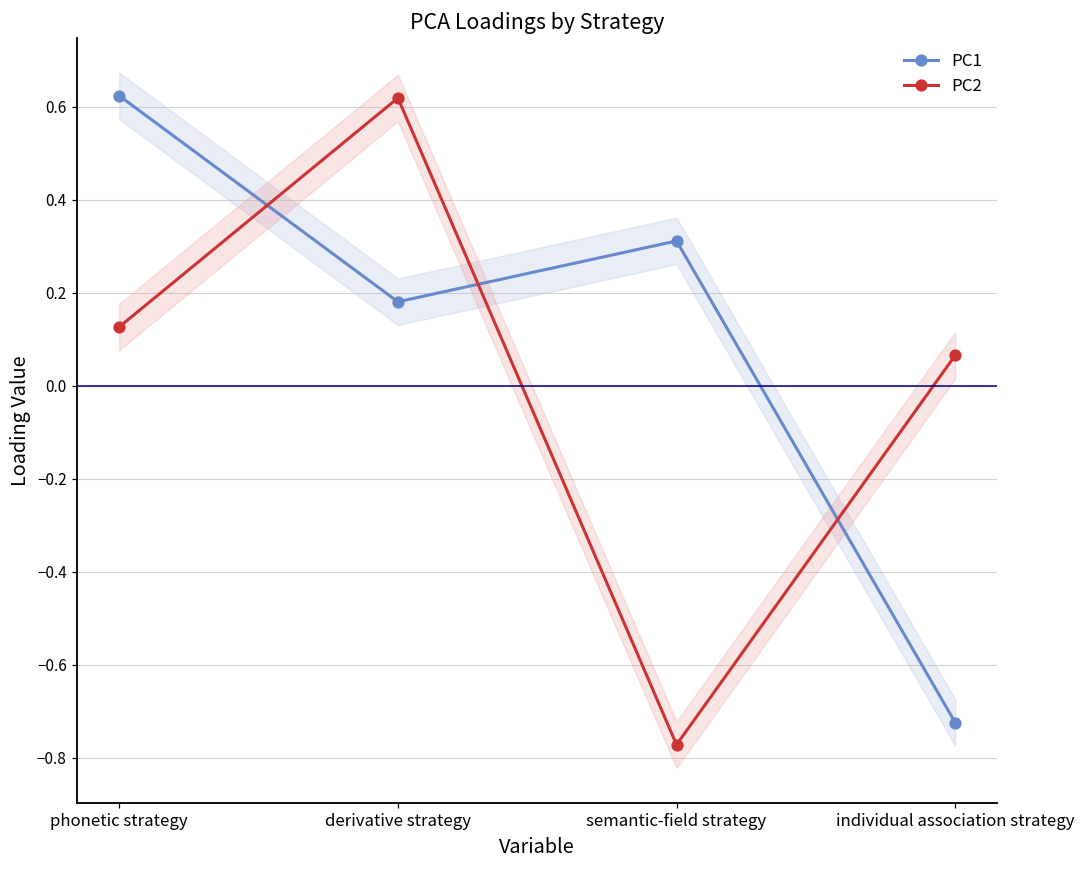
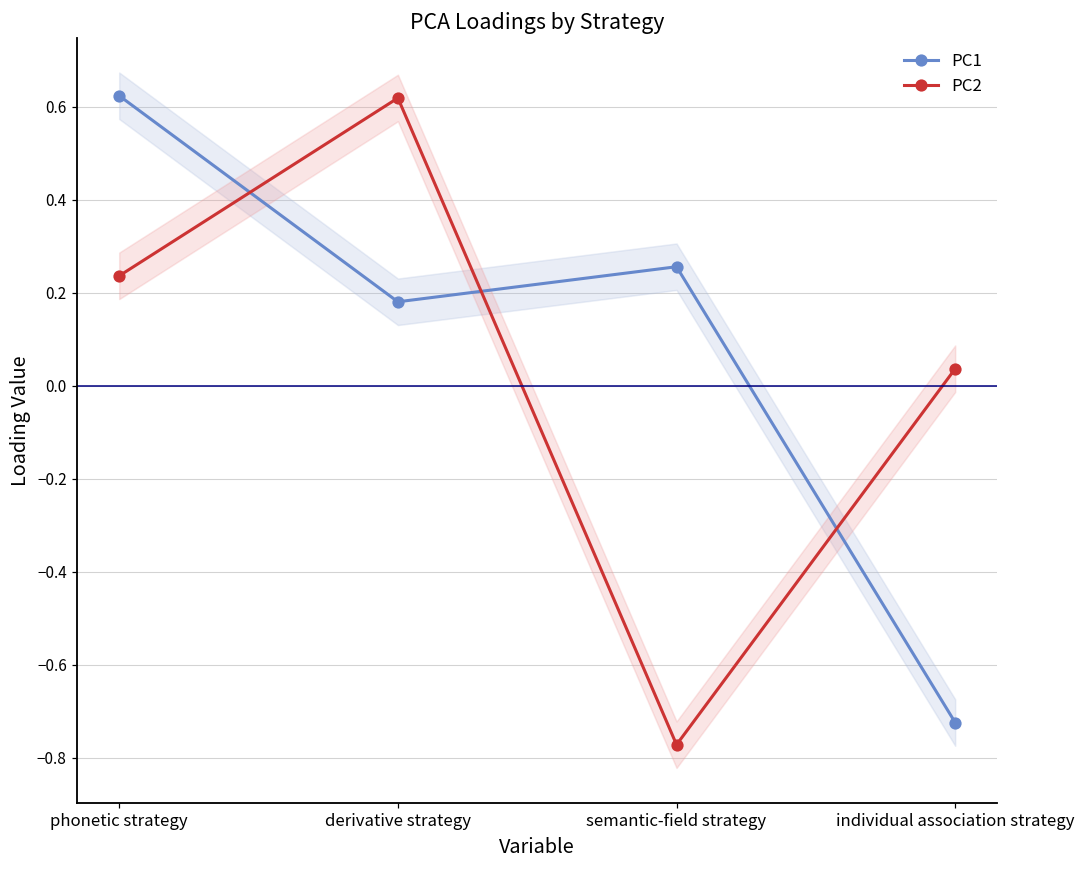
PC2, phonetic strategy: 0.13 -> 0.24
PC1, semantic-field strategy: 0.31 -> 0.26
PC2, individual association strategy: 0.07 -> 0.04
